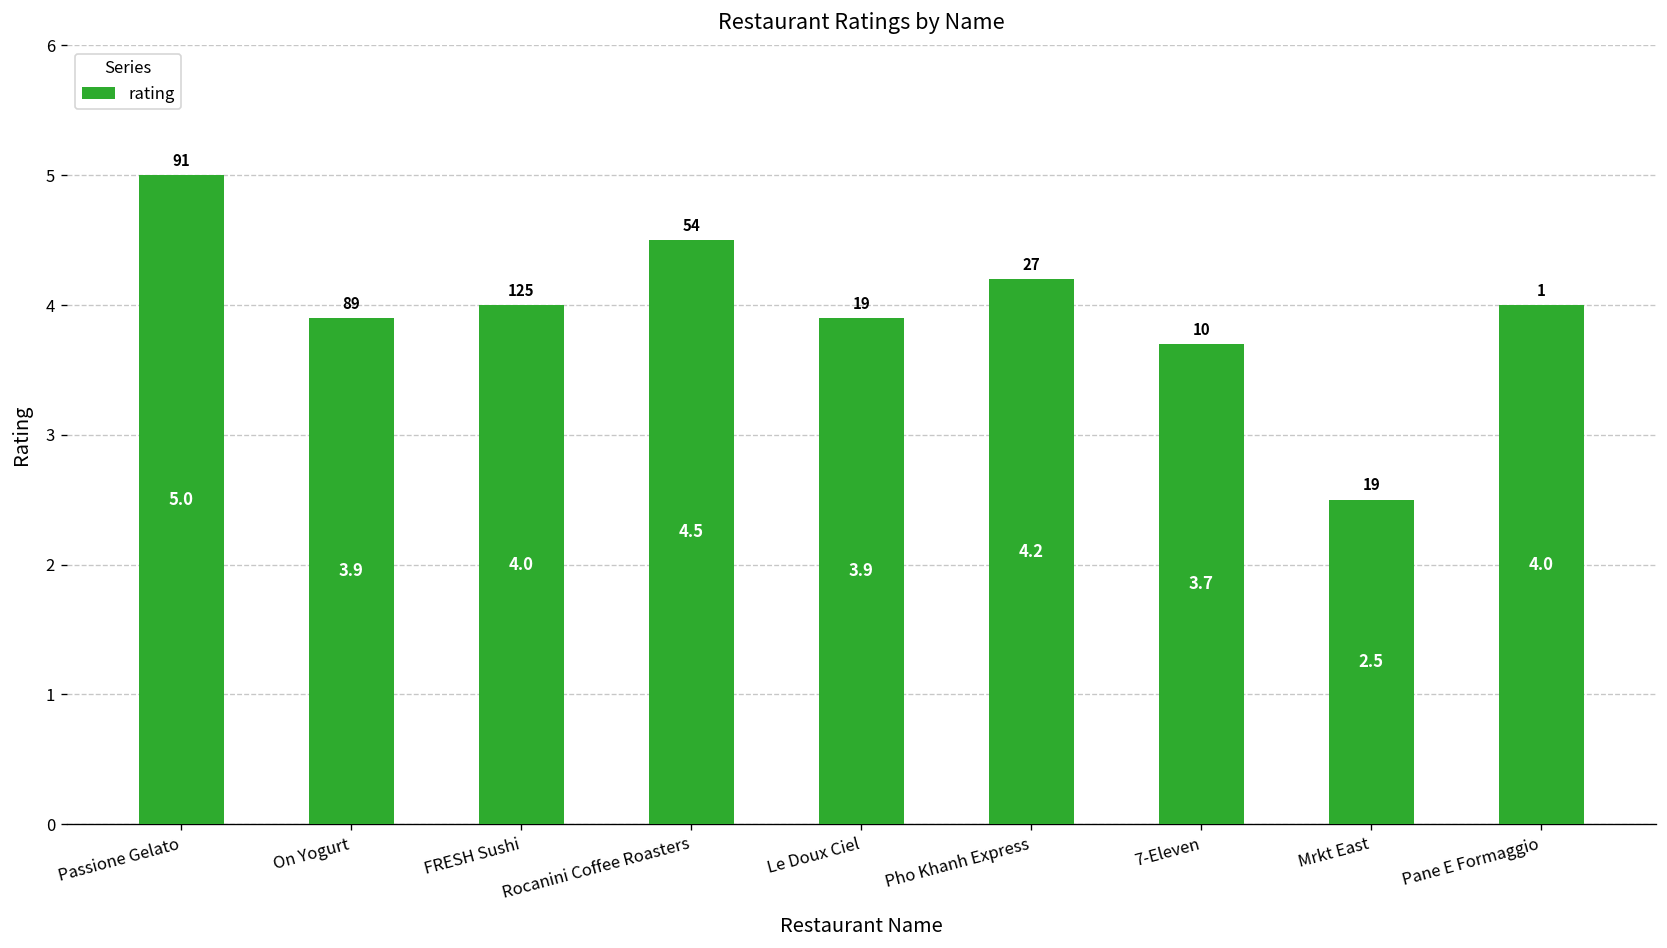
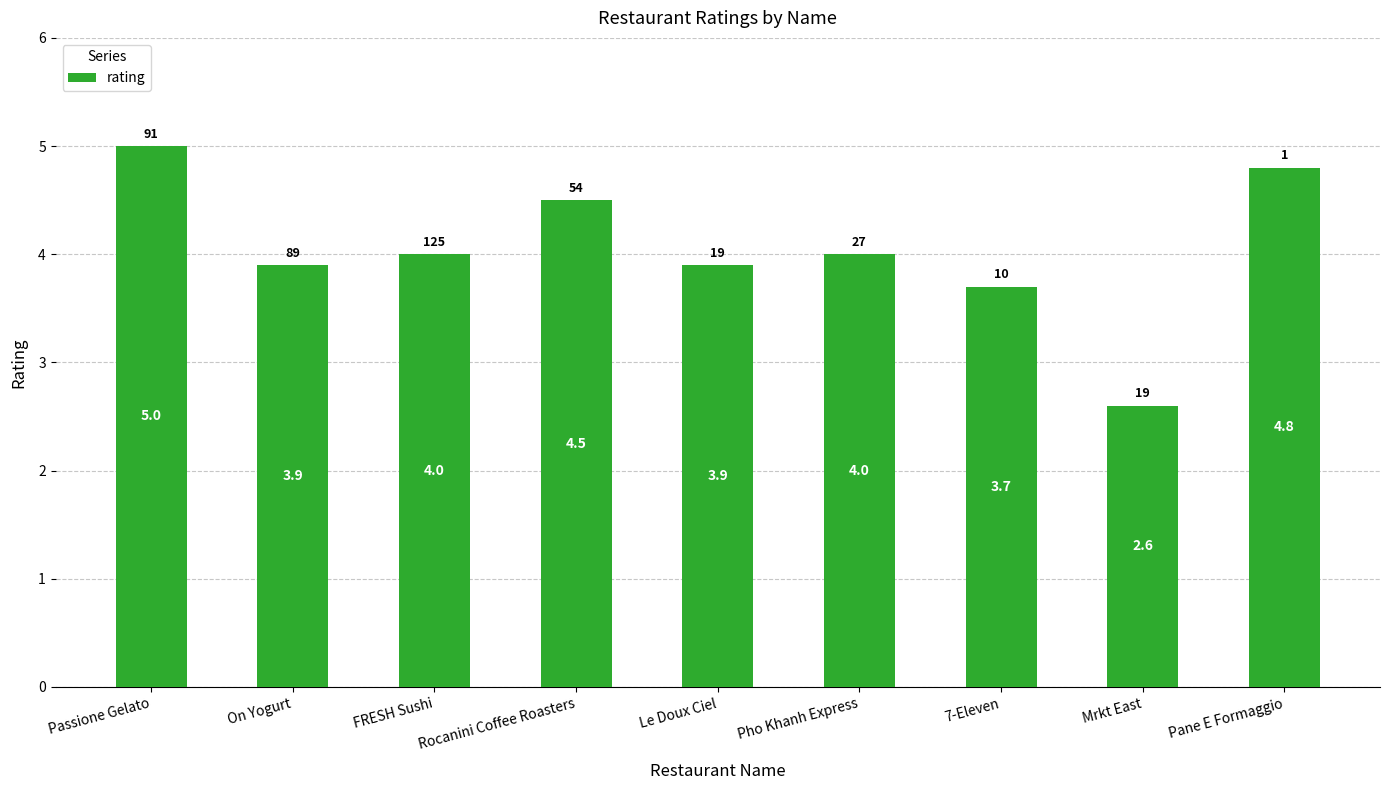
Pho Khanh Express: 4.2 -> 4.0
Mrkt East: 2.5 -> 2.6
Pane E Formaggio: 4.0 -> 4.8
